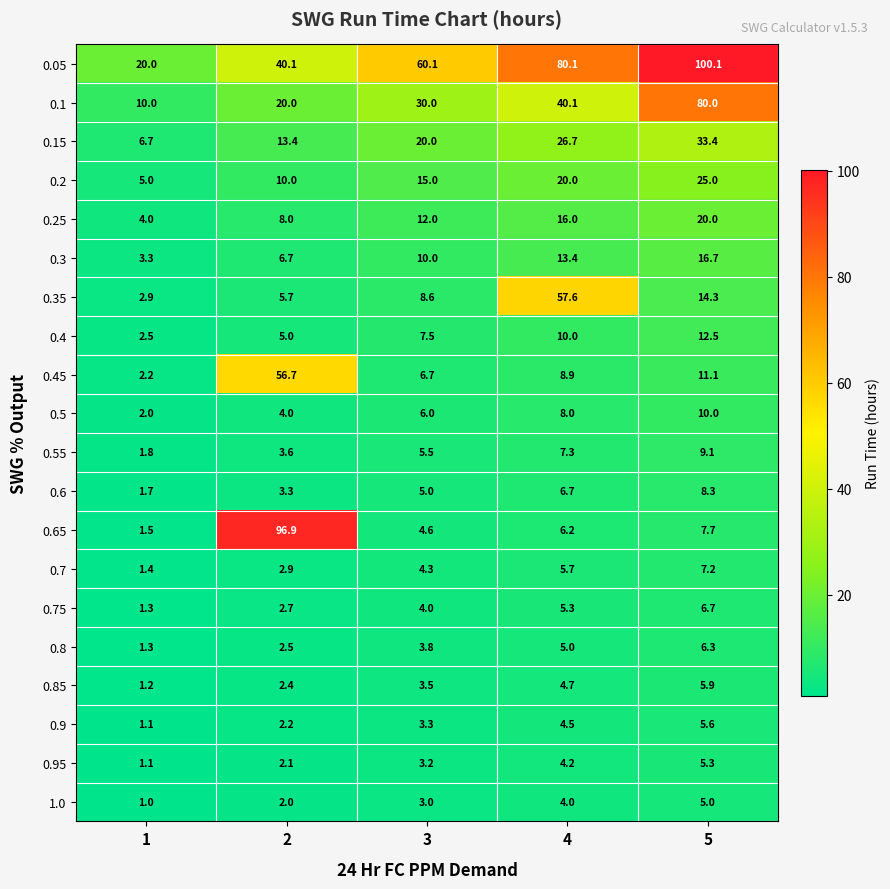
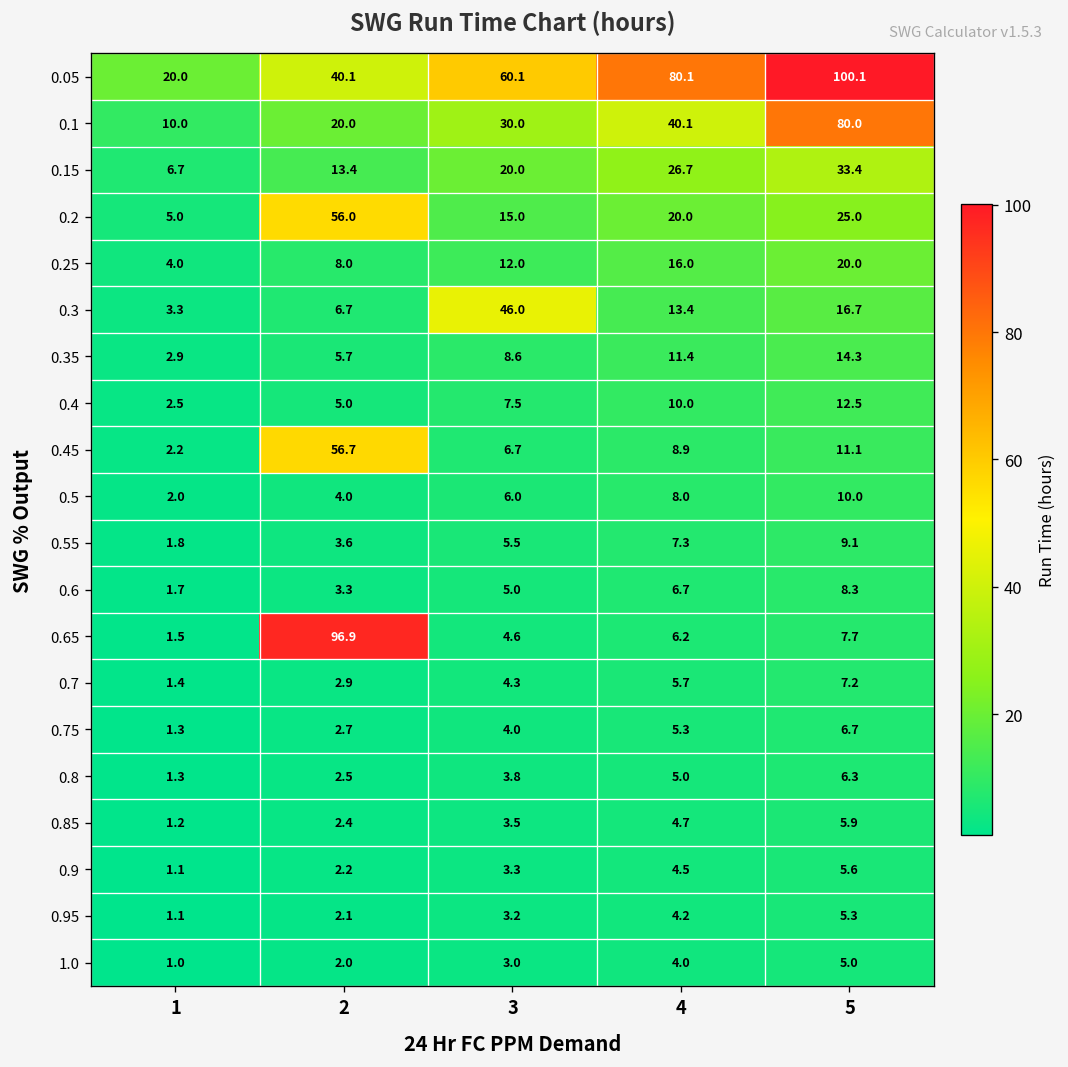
0.2, 2: 10.0 -> 56.0
0.3, 3: 10.0 -> 46.0
0.35, 4: 57.6 -> 11.4
